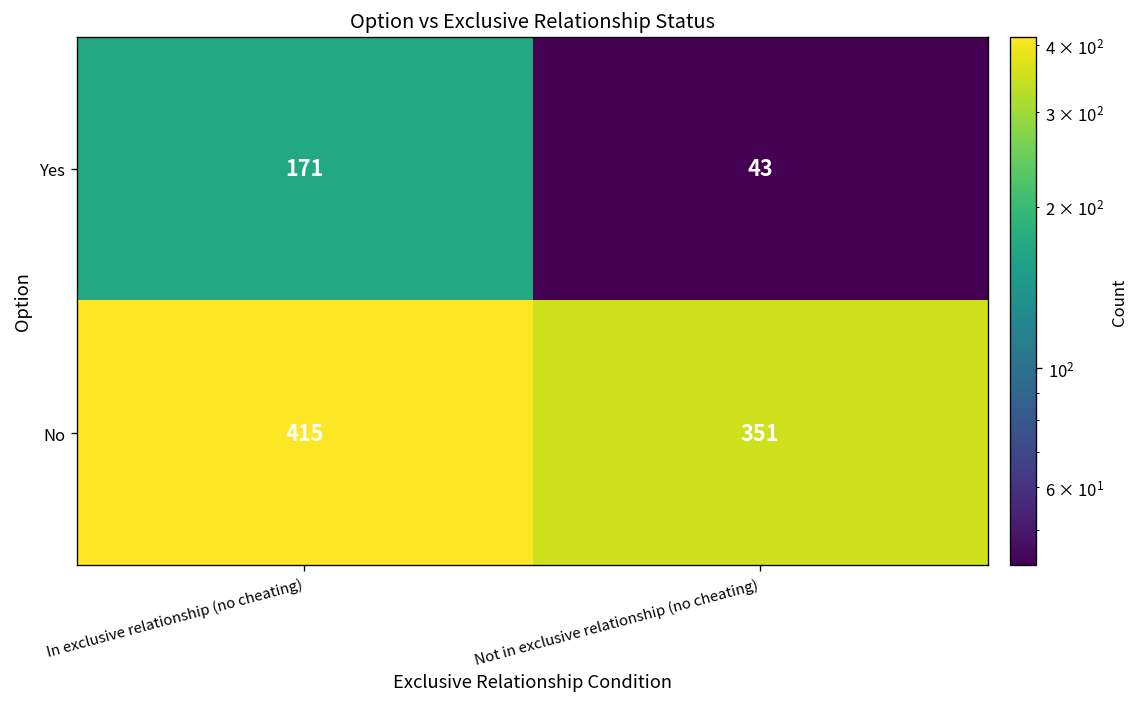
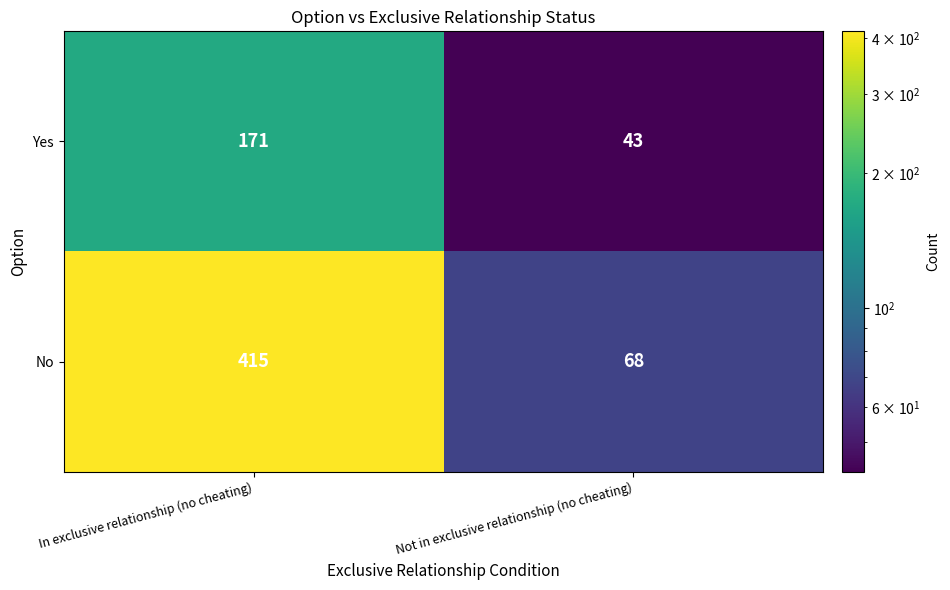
No, Not in exclusive relationship (no cheating): 351 -> 68
